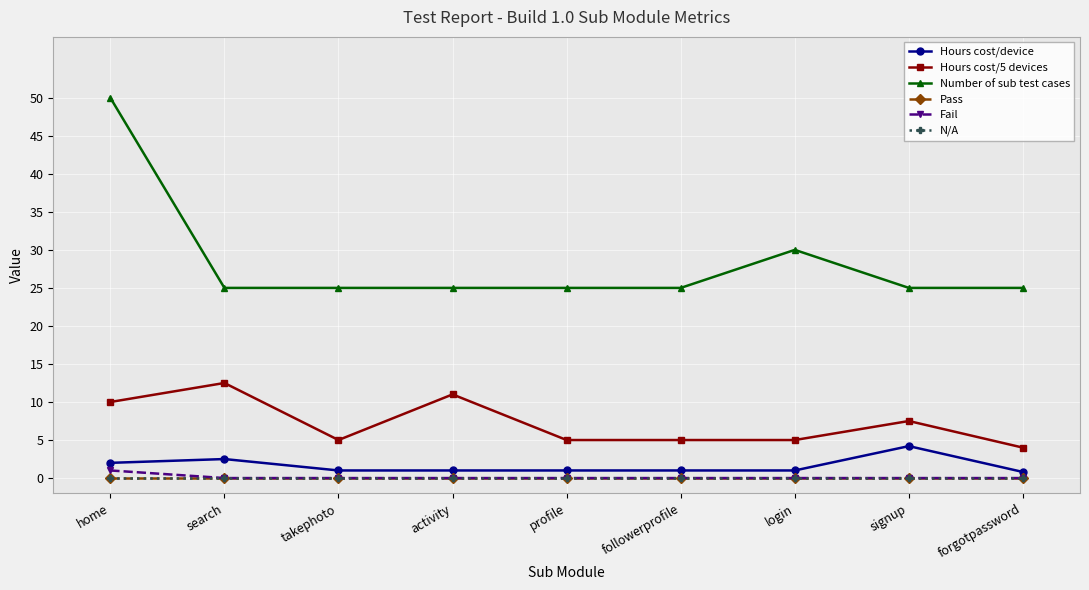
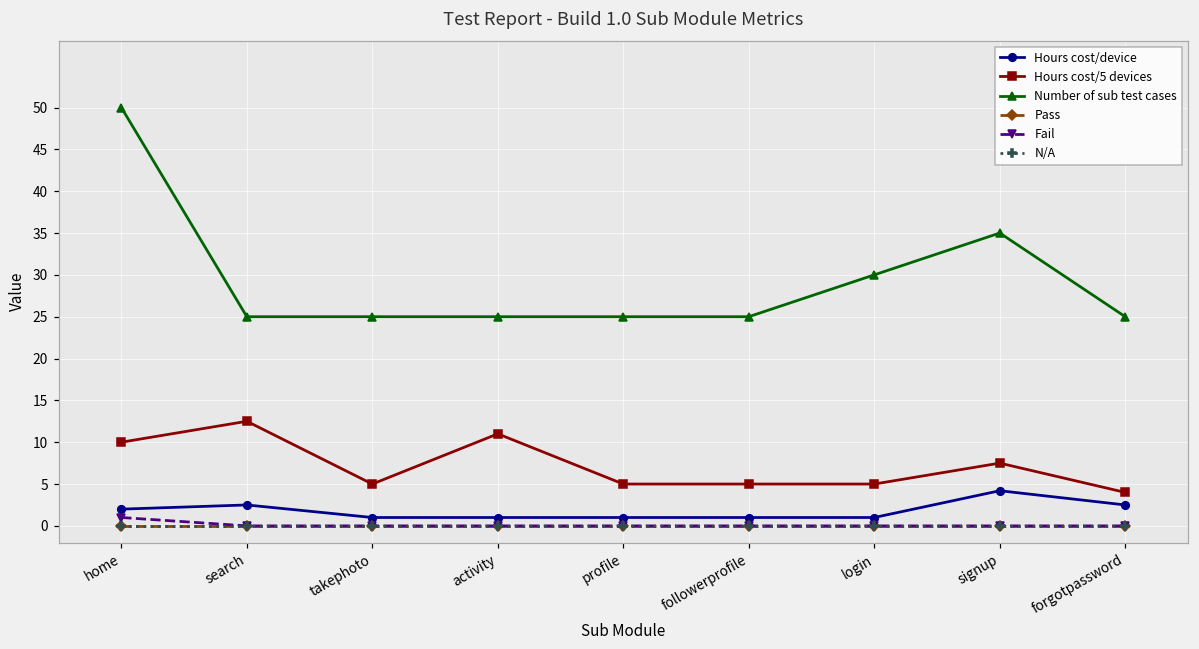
Number of sub test cases, signup: 25 -> 35
Hours cost/device, forgotpassword: 1 -> 3
